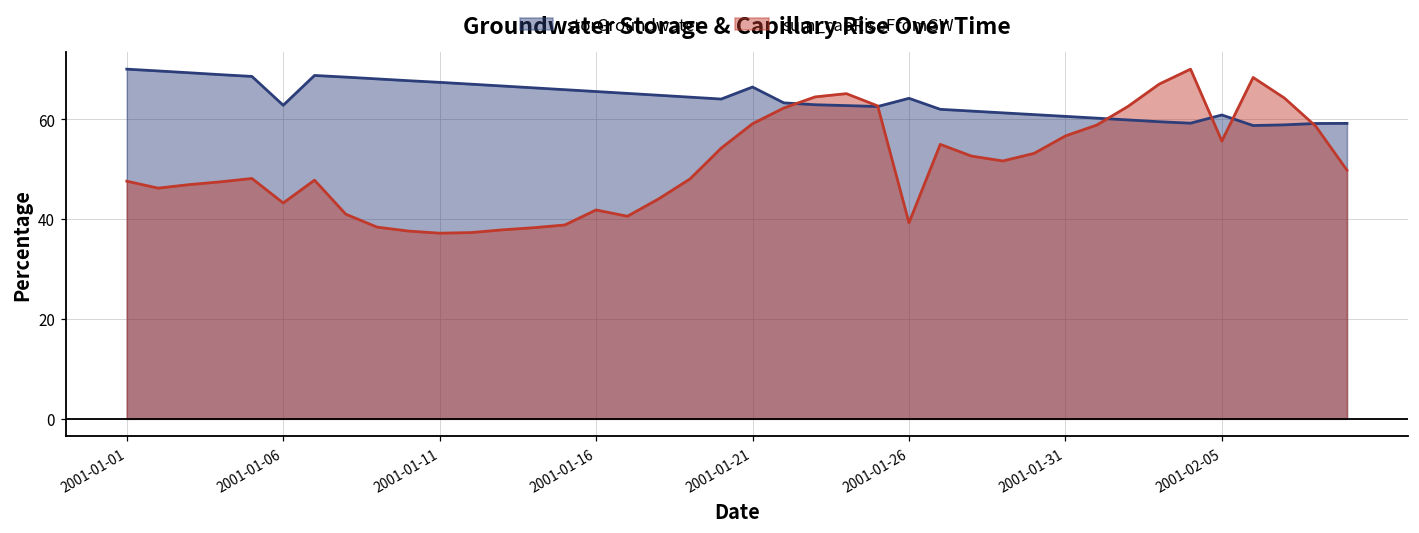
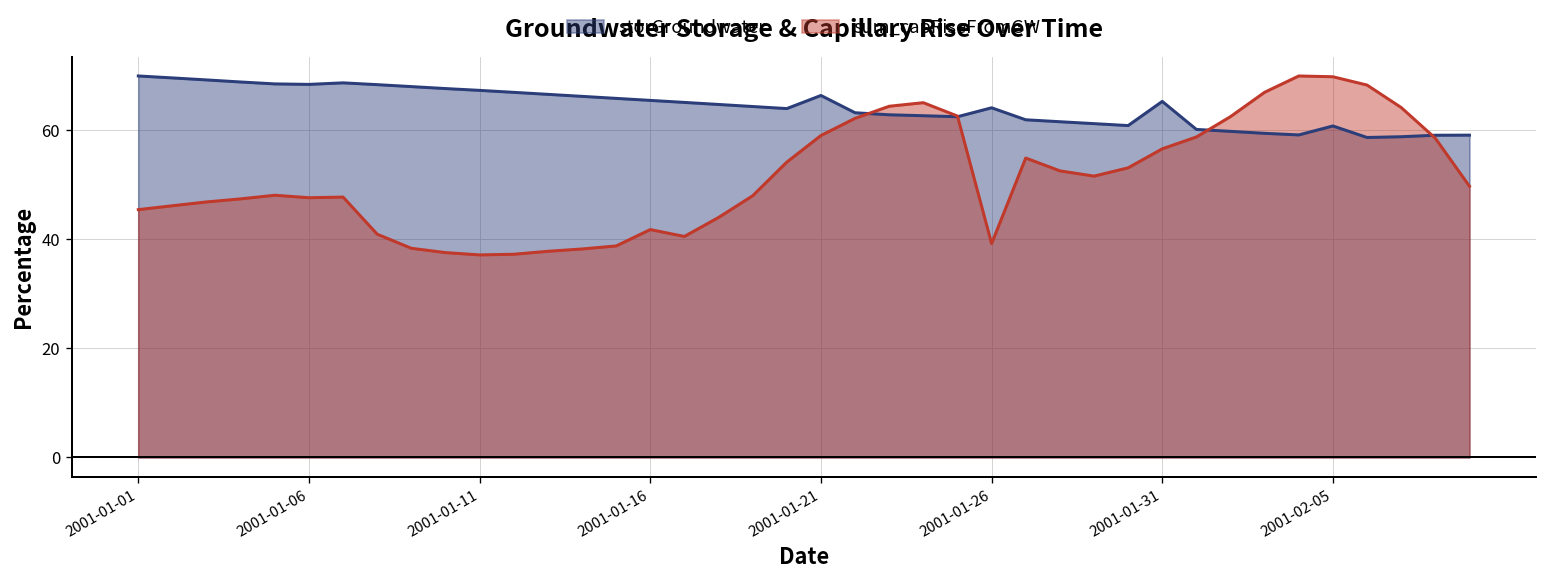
sum_capRiseFromGW, 2001-01-01: 48 -> 45
storGroundwater, 2001-01-06: 63 -> 68
sum_capRiseFromGW, 2001-01-06: 43 -> 48
storGroundwater, 2001-01-31: 61 -> 65
sum_capRiseFromGW, 2001-02-05: 56 -> 70
